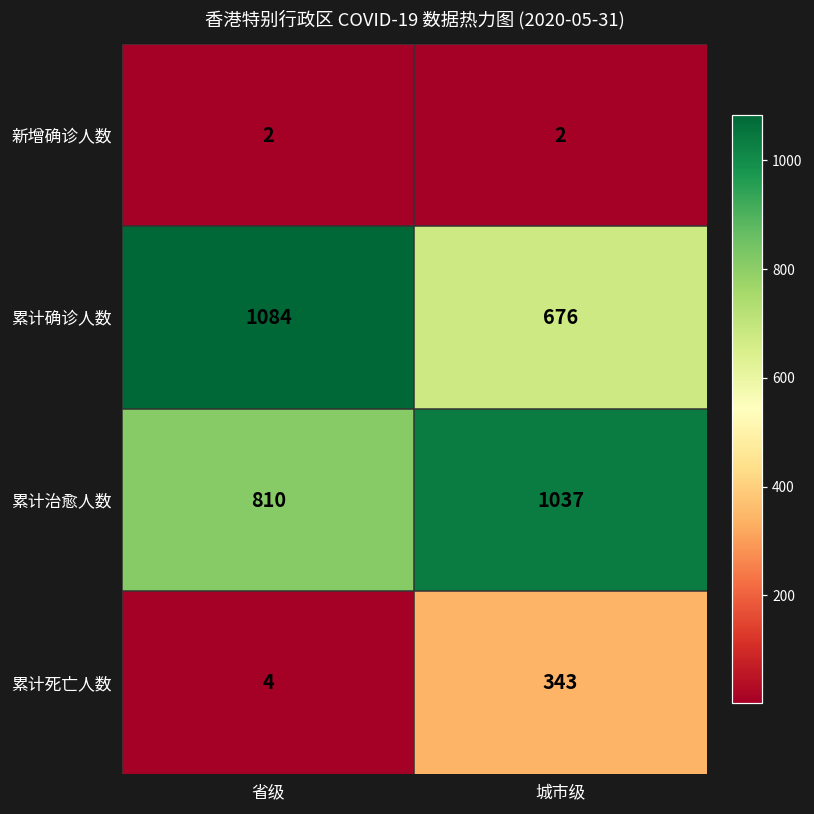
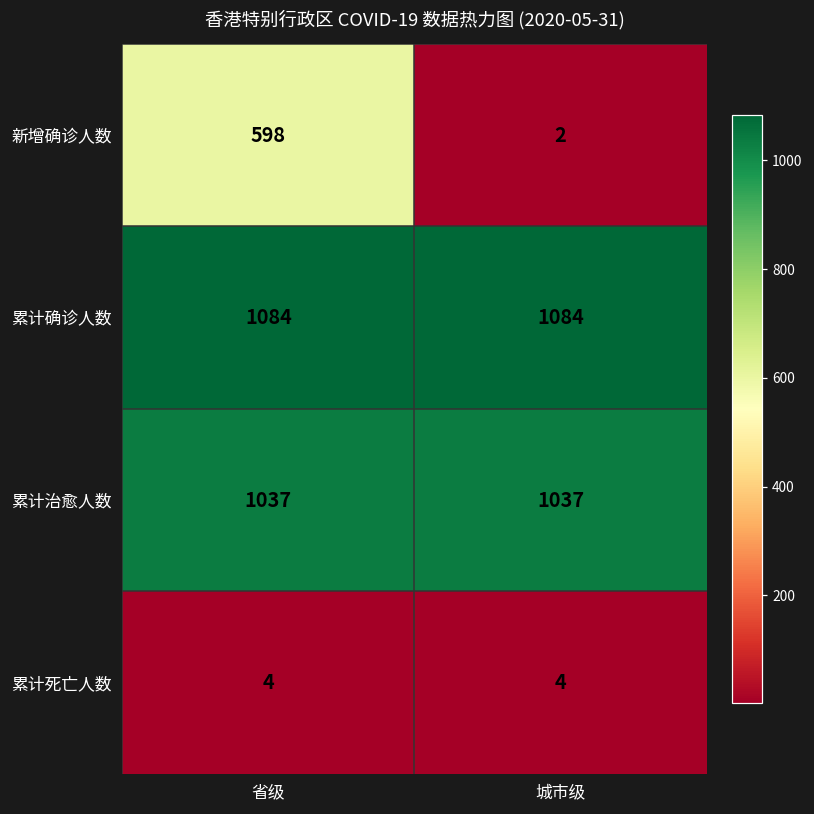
新增确诊人数, 省级: 2 -> 598
累计确诊人数, 城市级: 676 -> 1084
累计治愈人数, 省级: 810 -> 1037
累计死亡人数, 城市级: 343 -> 4
